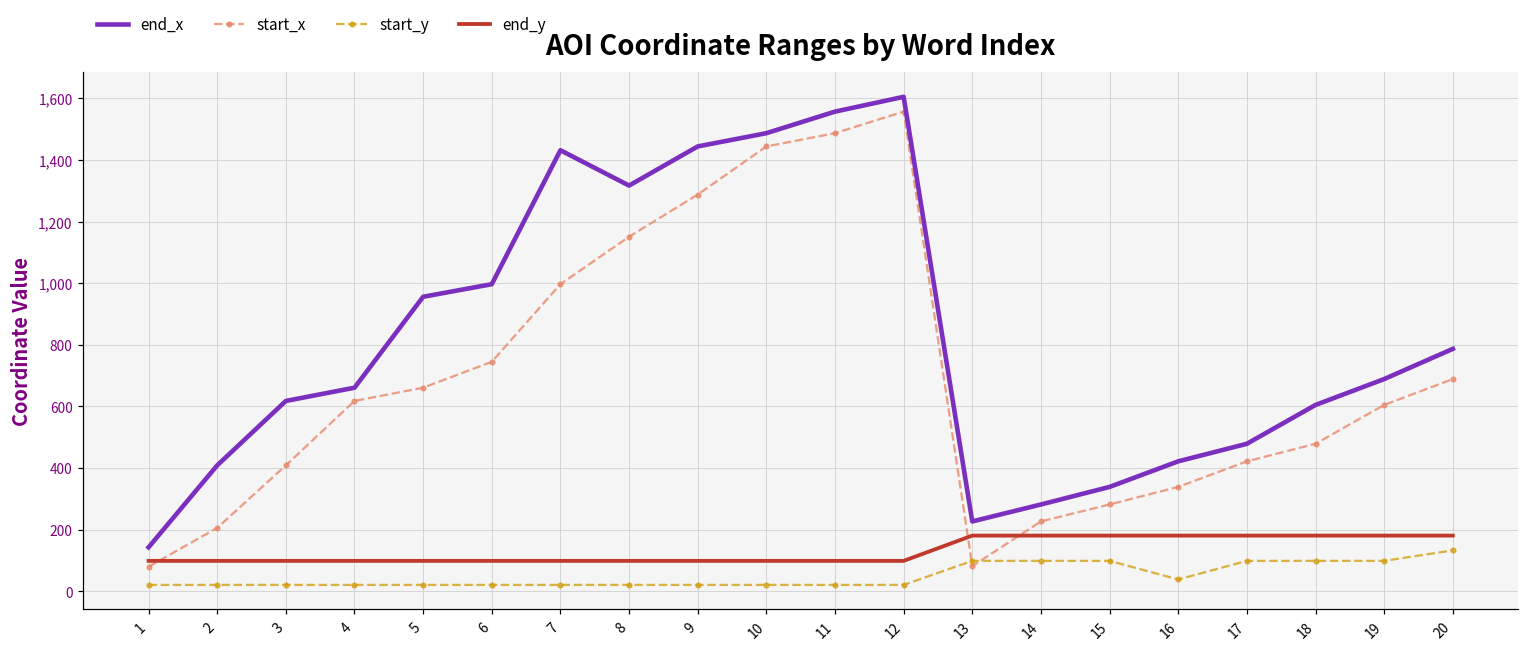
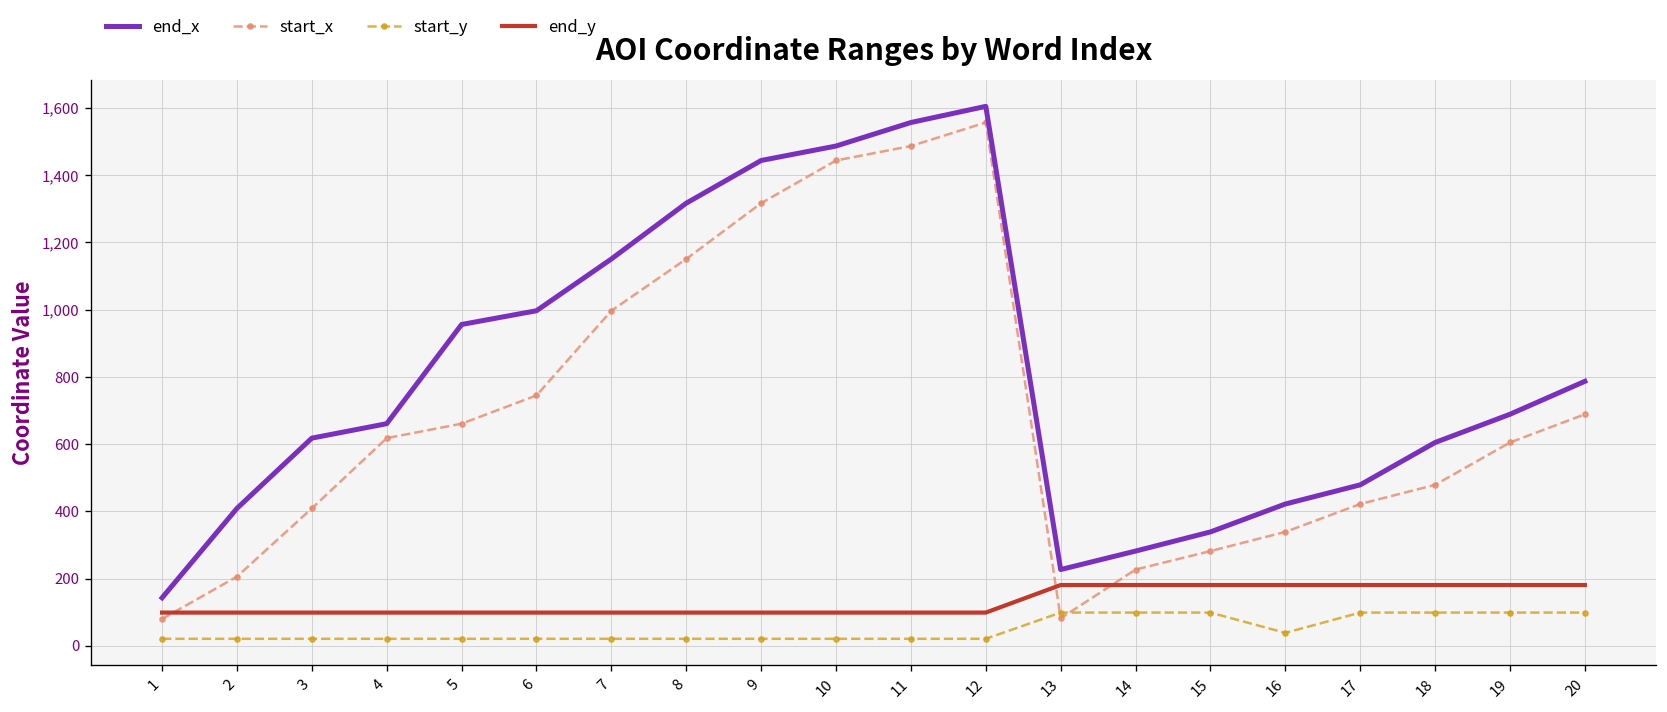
end_x, 7: 1,430 -> 1,150
start_x, 9: 1,290 -> 1,320
start_y, 20: 130 -> 100
